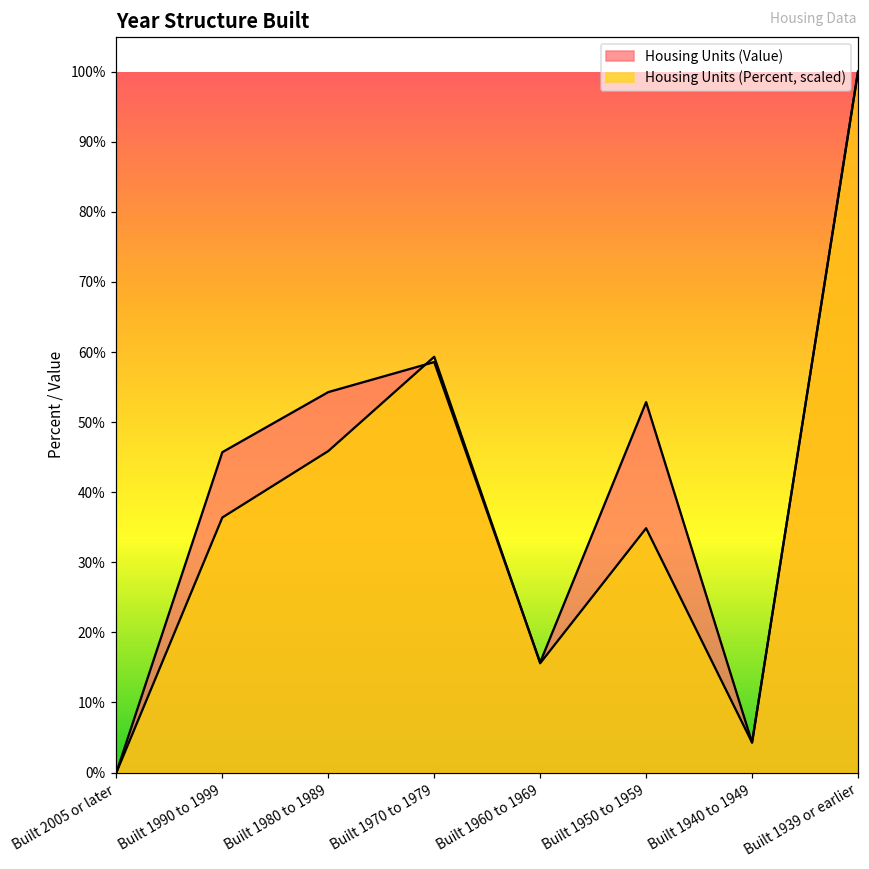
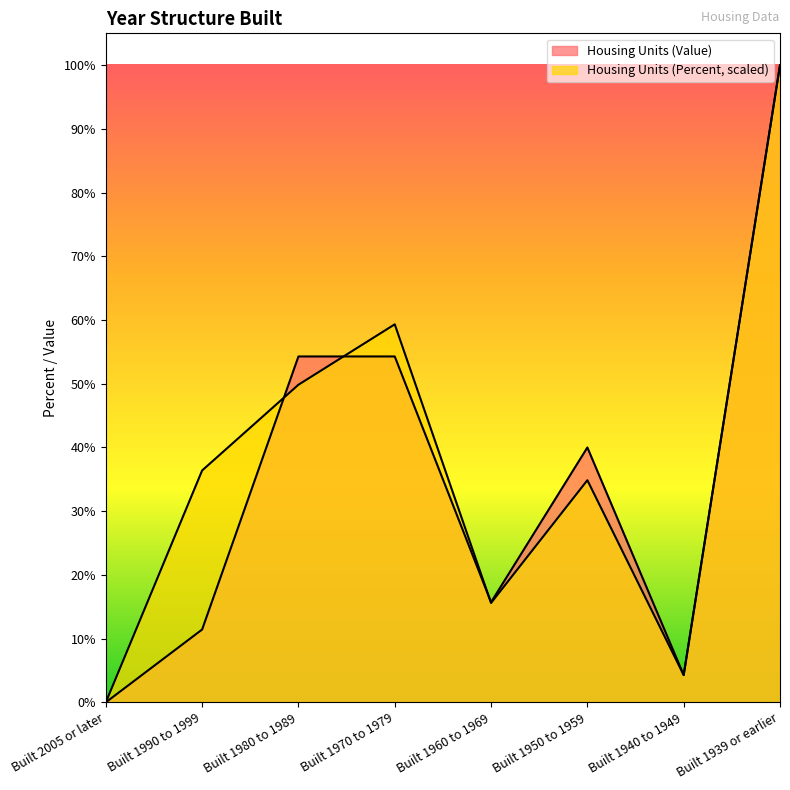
Housing Units (Value), Built 1990 to 1999: 46% -> 11%
Housing Units (Percent, scaled), Built 1980 to 1989: 46% -> 50%
Housing Units (Value), Built 1970 to 1979: 59% -> 54%
Housing Units (Value), Built 1950 to 1959: 53% -> 40%
